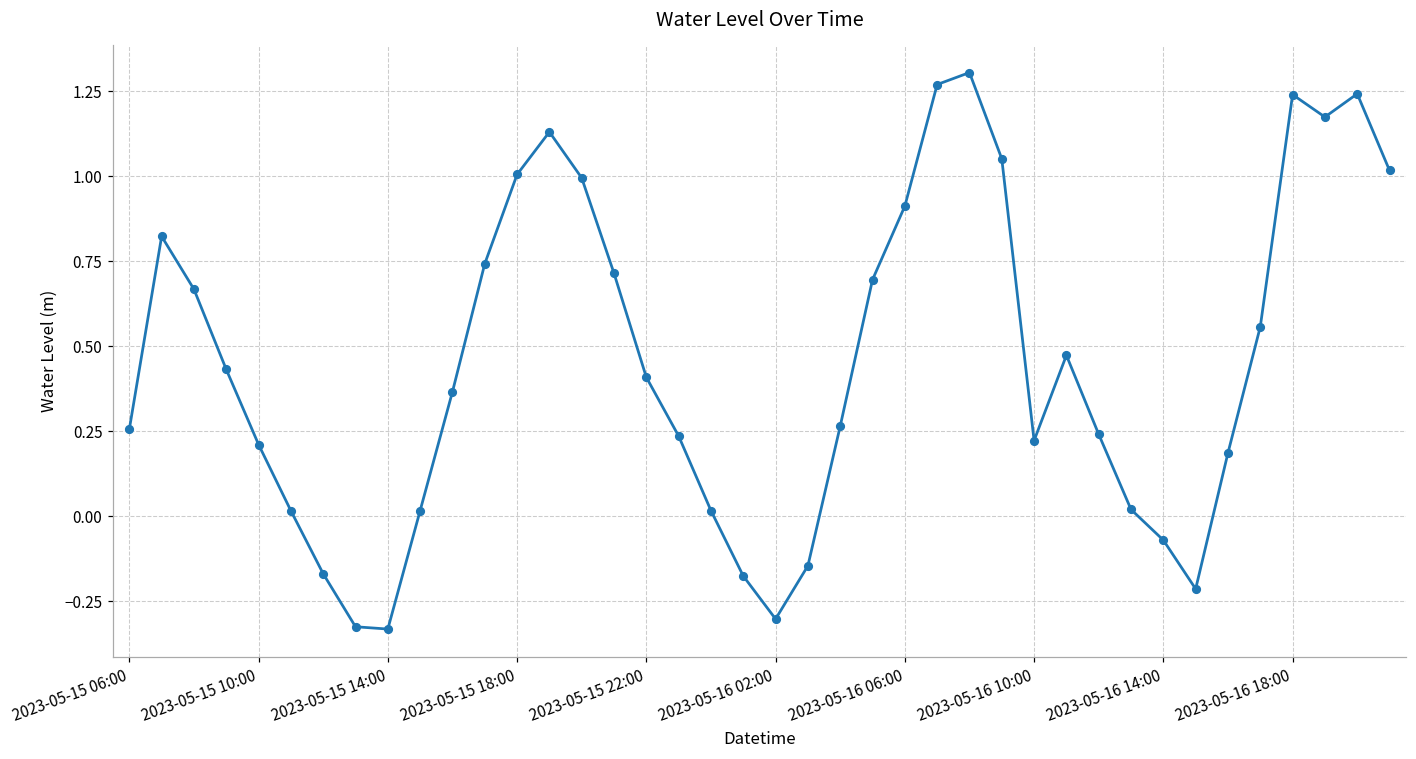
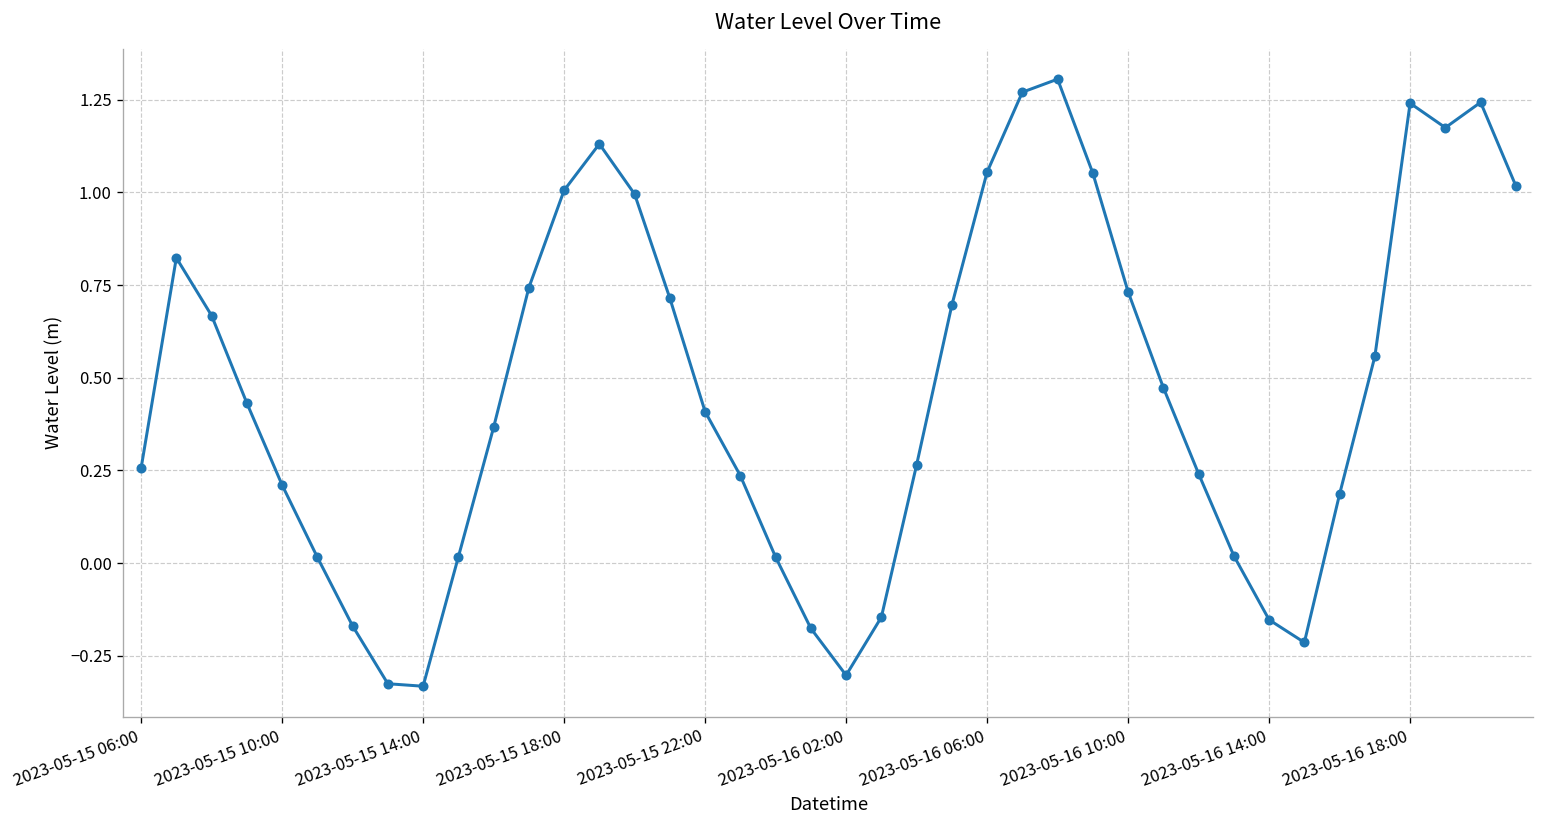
2023-05-16 06:00: 0.91 -> 1.05
2023-05-16 10:00: 0.22 -> 0.73
2023-05-16 14:00: -0.07 -> -0.15
